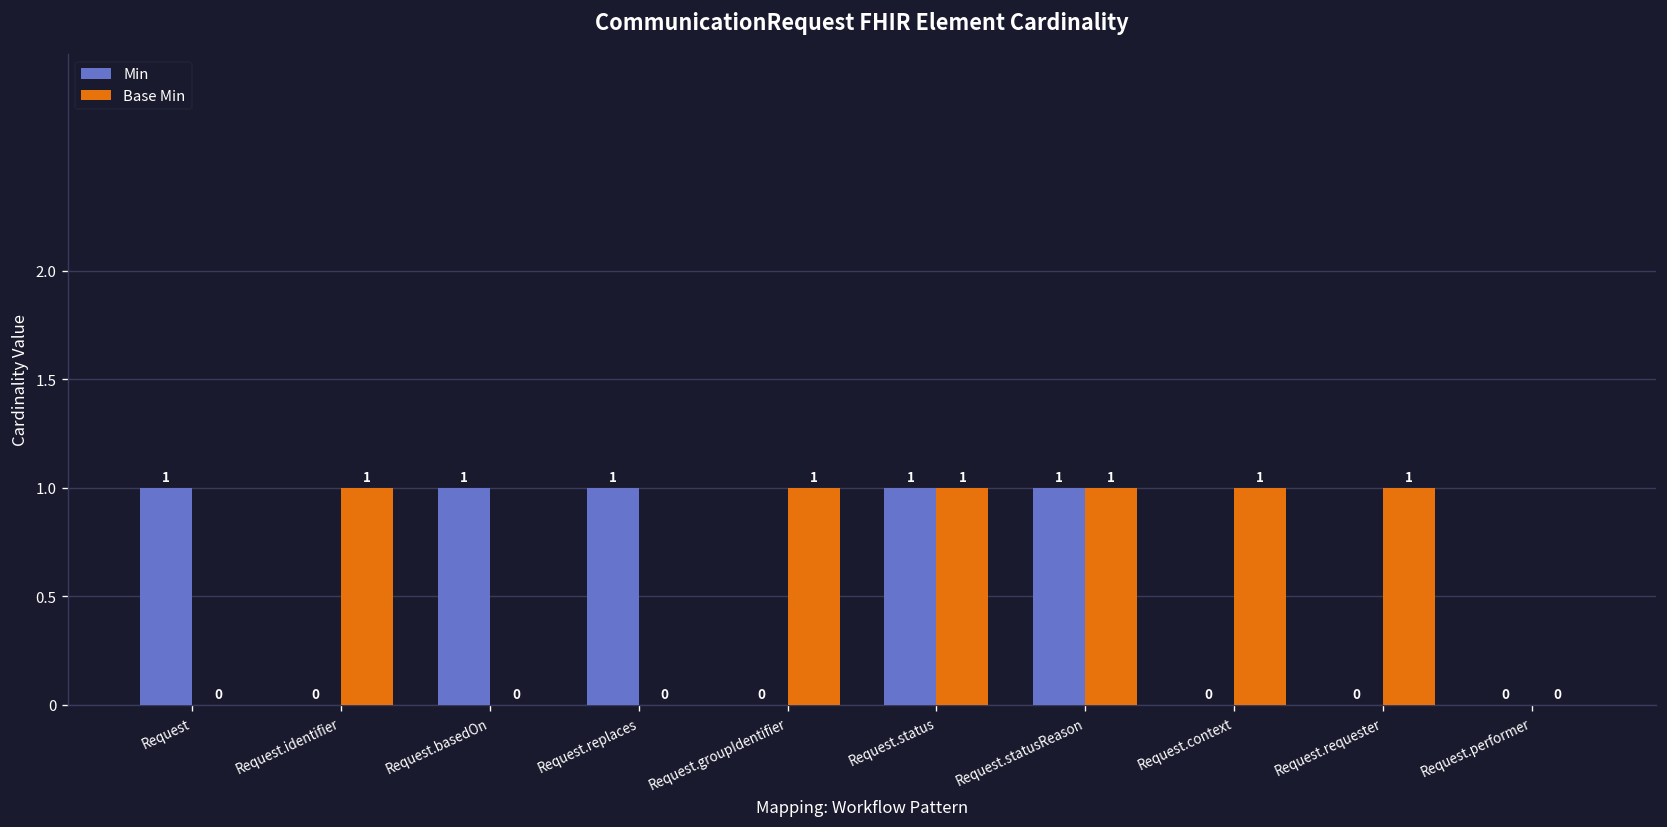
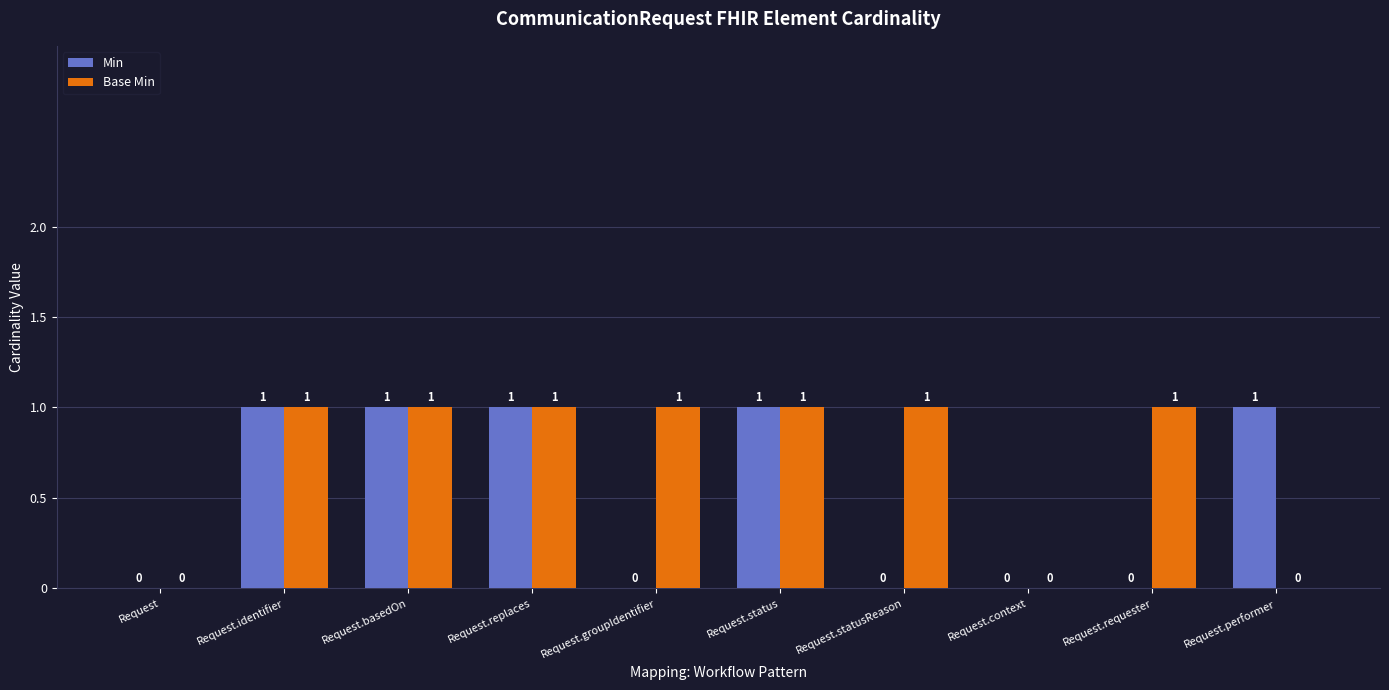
Min, Request: 1 -> 0
Min, Request.identifier: 0 -> 1
Base Min, Request.basedOn: 0 -> 1
Base Min, Request.replaces: 0 -> 1
Min, Request.statusReason: 1 -> 0
Base Min, Request.context: 1 -> 0
Min, Request.performer: 0 -> 1
